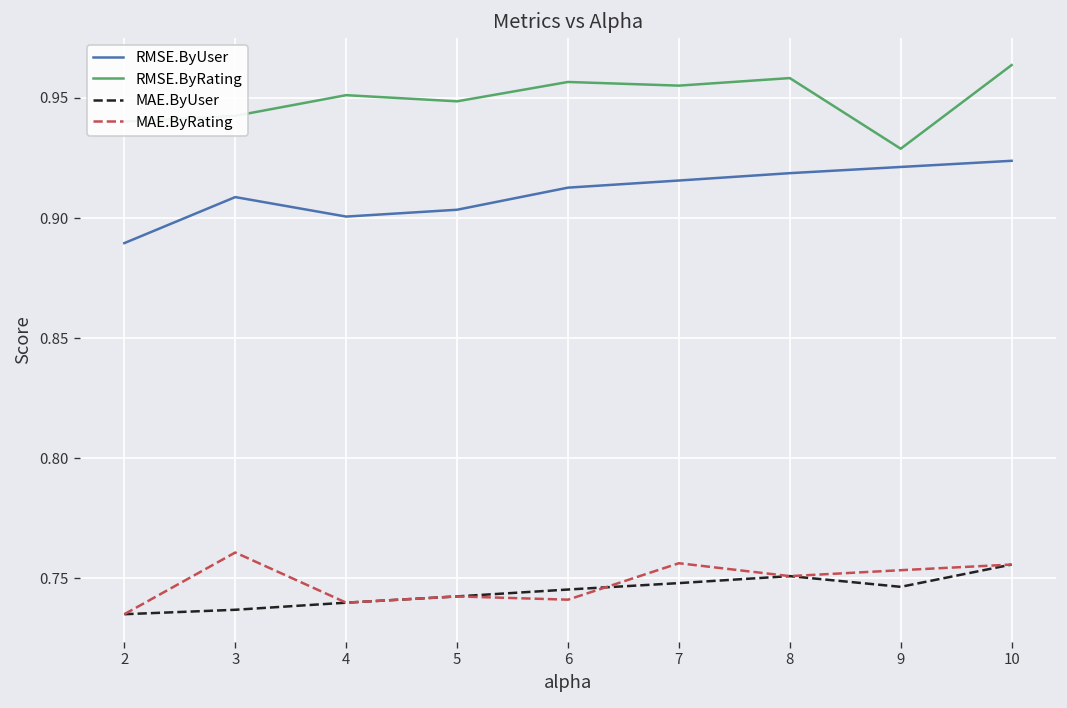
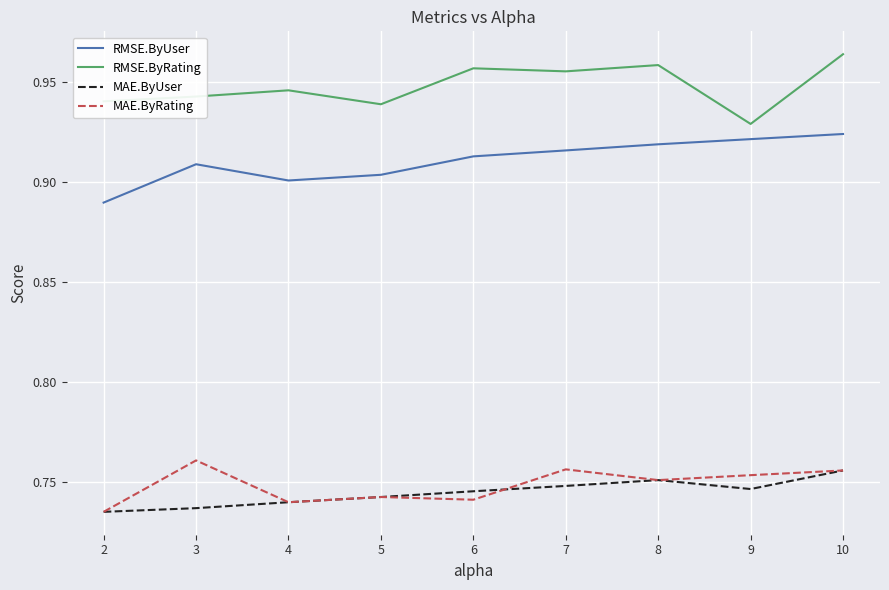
RMSE.ByRating, 4: 0.951 -> 0.946
RMSE.ByRating, 5: 0.949 -> 0.939
